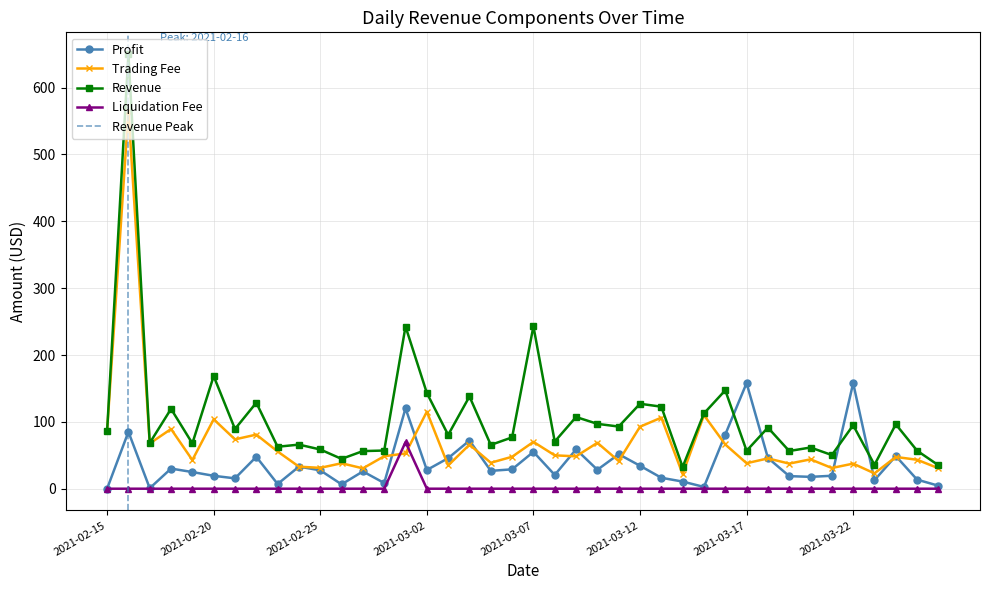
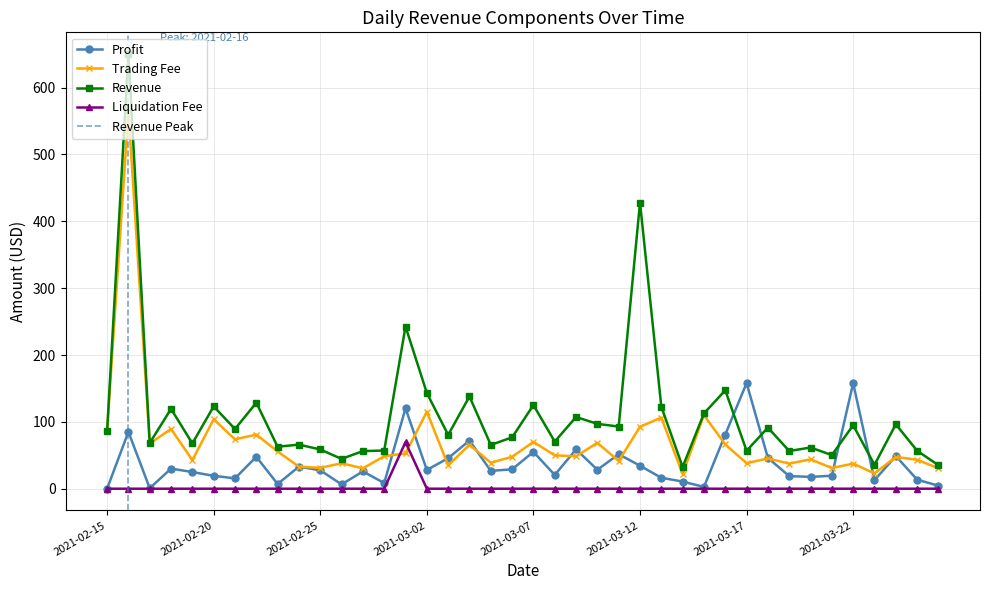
Revenue, 2021-02-20: 170 -> 120
Revenue, 2021-03-07: 240 -> 130
Revenue, 2021-03-12: 130 -> 430
